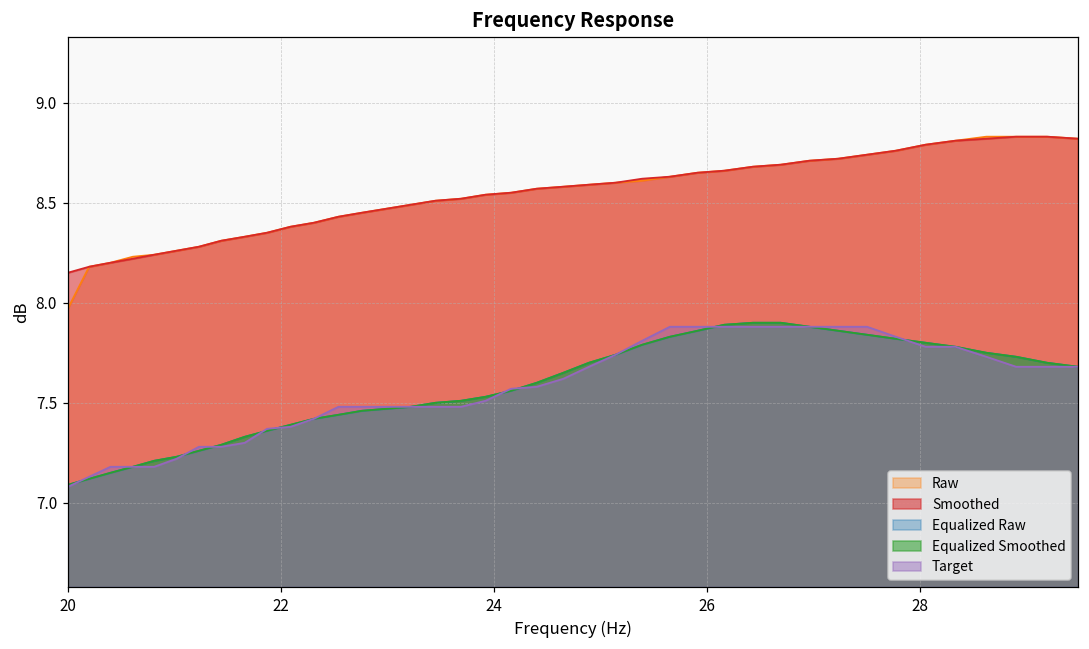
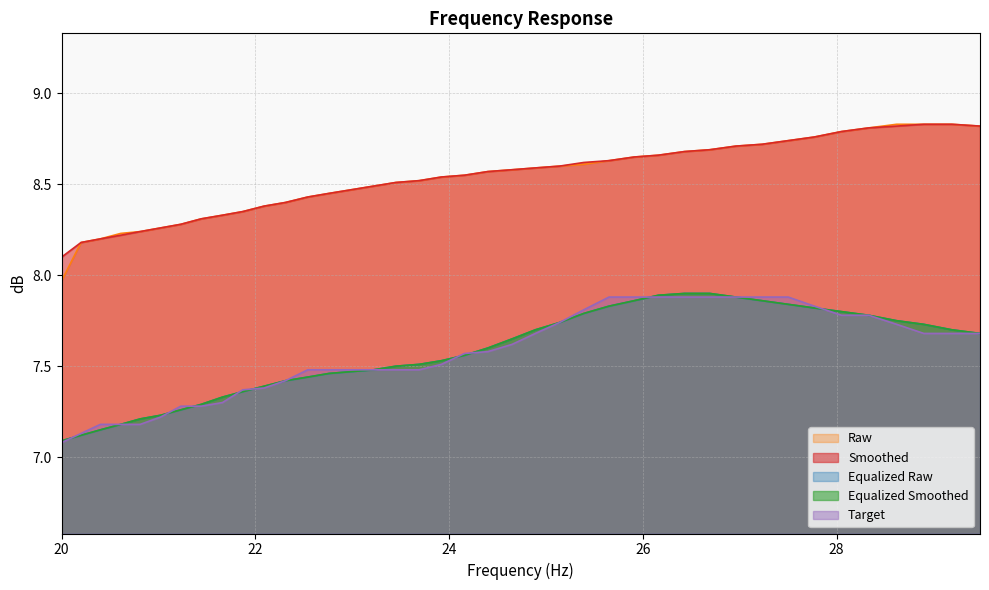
Smoothed, 20: 8.15 -> 8.10
